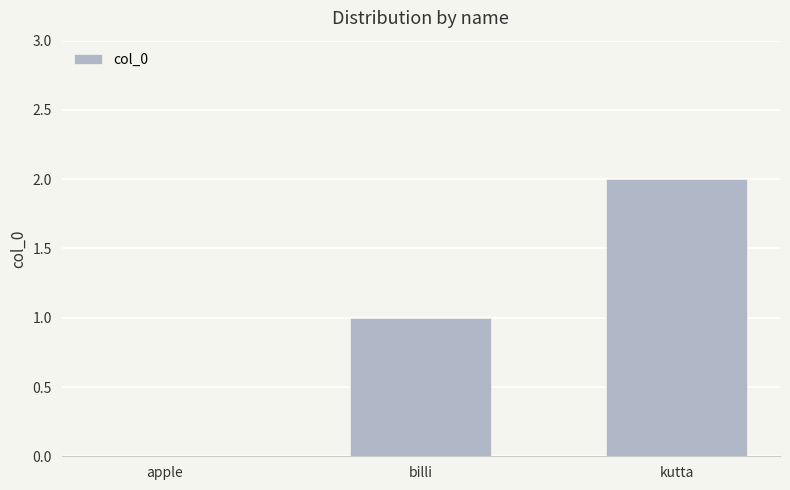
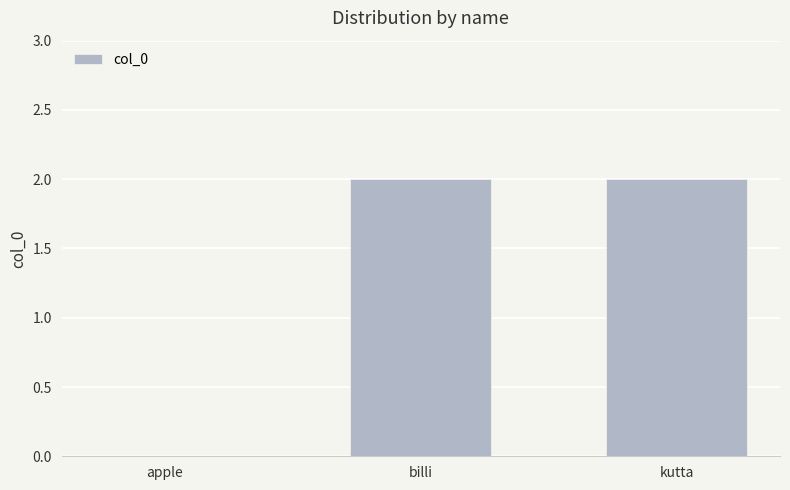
billi: 1 -> 2
